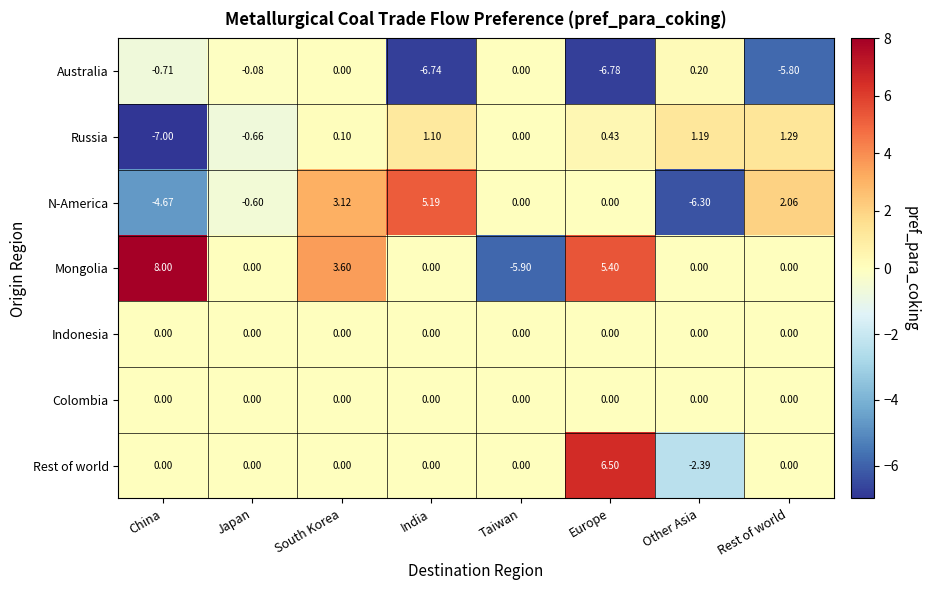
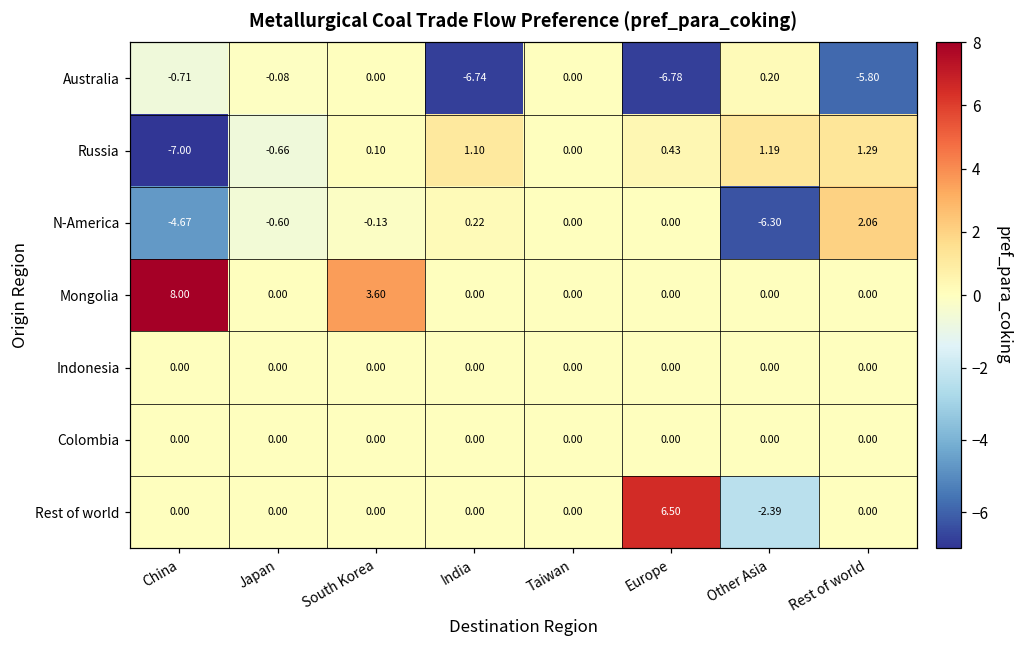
N-America, South Korea: 3.12 -> -0.13
N-America, India: 5.19 -> 0.22
Mongolia, Taiwan: -5.90 -> 0.00
Mongolia, Europe: 5.40 -> 0.00
